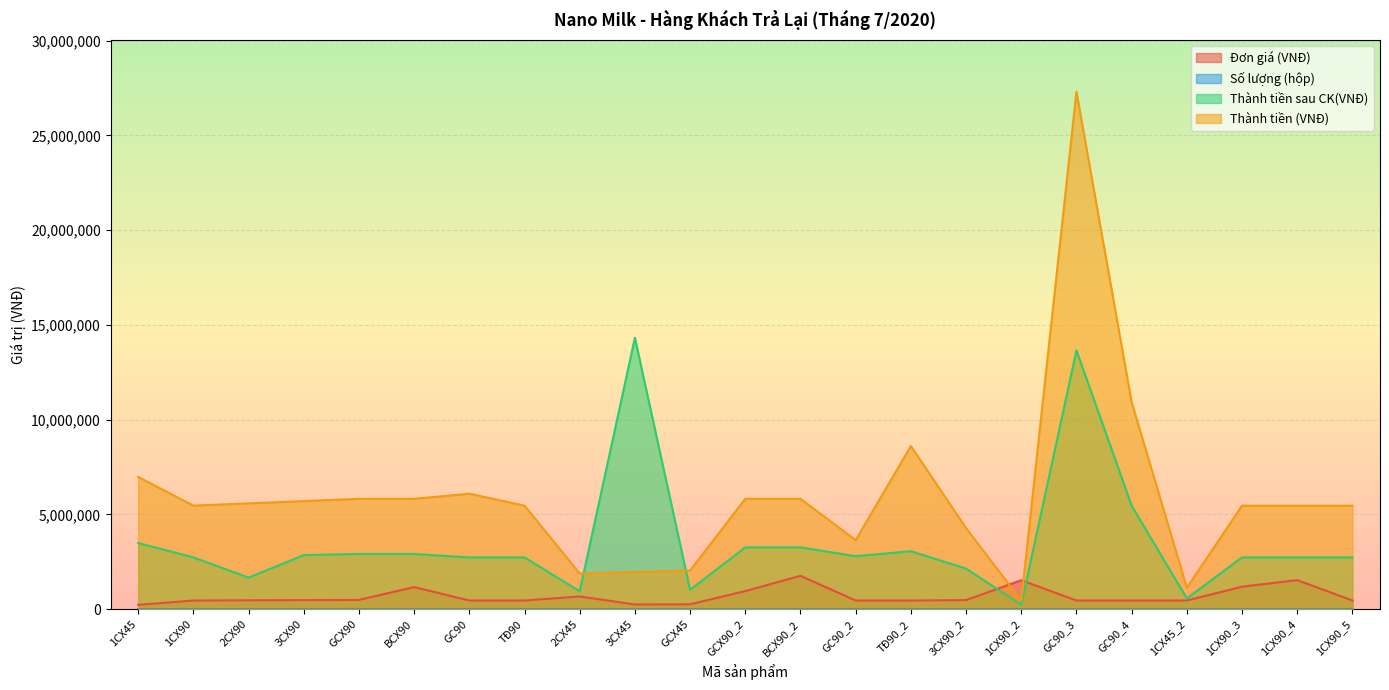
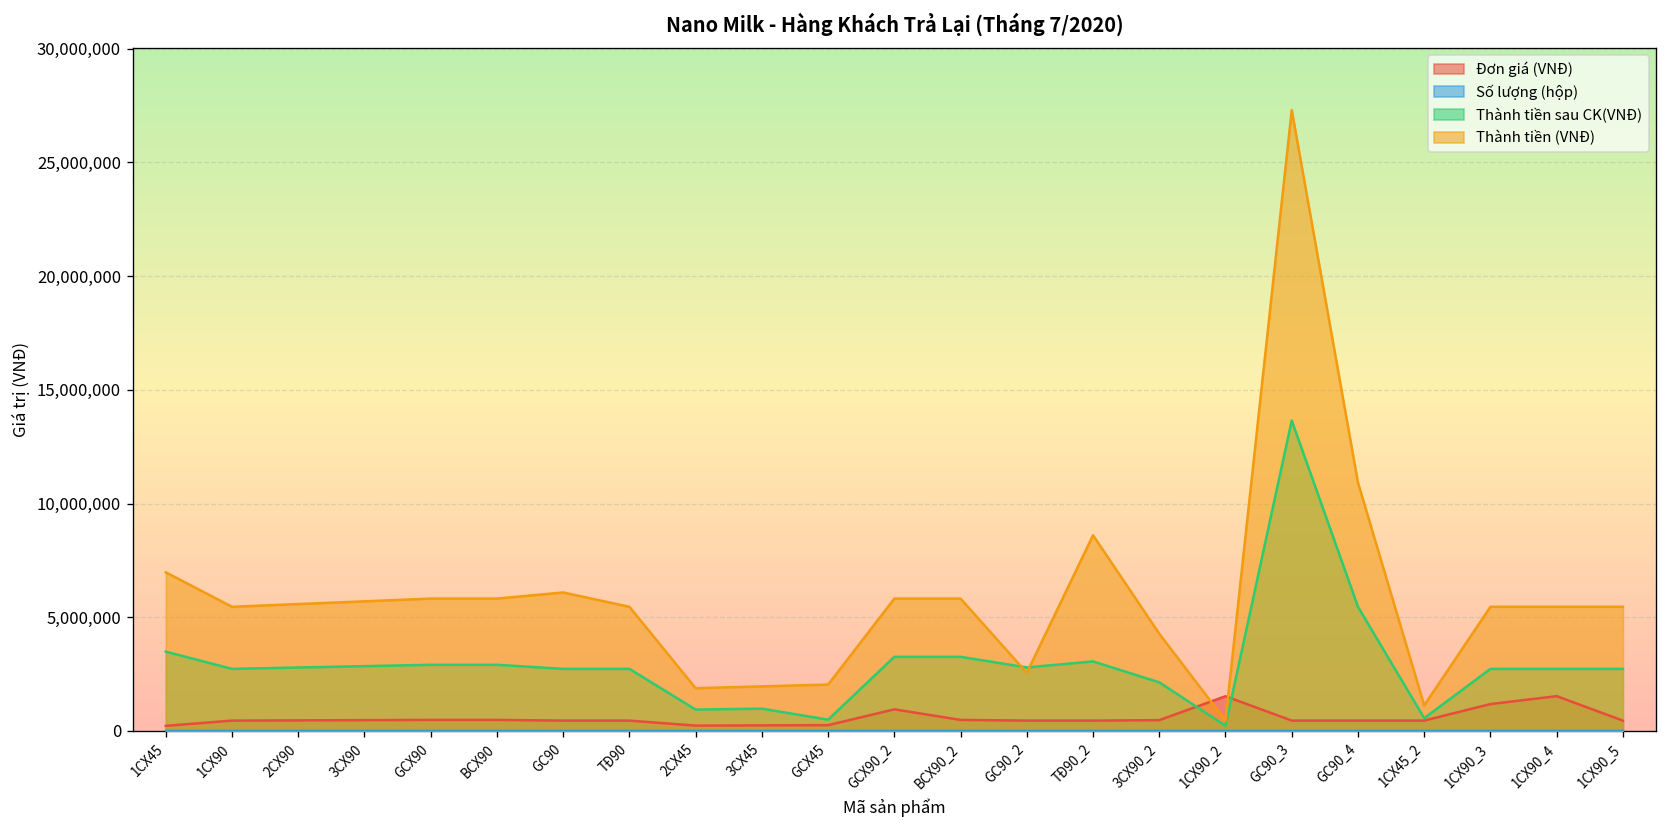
Thành tiền sau CK(VNĐ), 2CX90: 1,700,000 -> 2,800,000
Đơn giá (VNĐ), BCX90: 1,200,000 -> 500,000
Đơn giá (VNĐ), 2CX45: 700,000 -> 200,000
Thành tiền sau CK(VNĐ), 3CX45: 14,300,000 -> 1,000,000
Thành tiền sau CK(VNĐ), GCX45: 1,000,000 -> 500,000
Đơn giá (VNĐ), BCX90_2: 1,800,000 -> 500,000
Thành tiền (VNĐ), GC90_2: 3,600,000 -> 2,600,000
